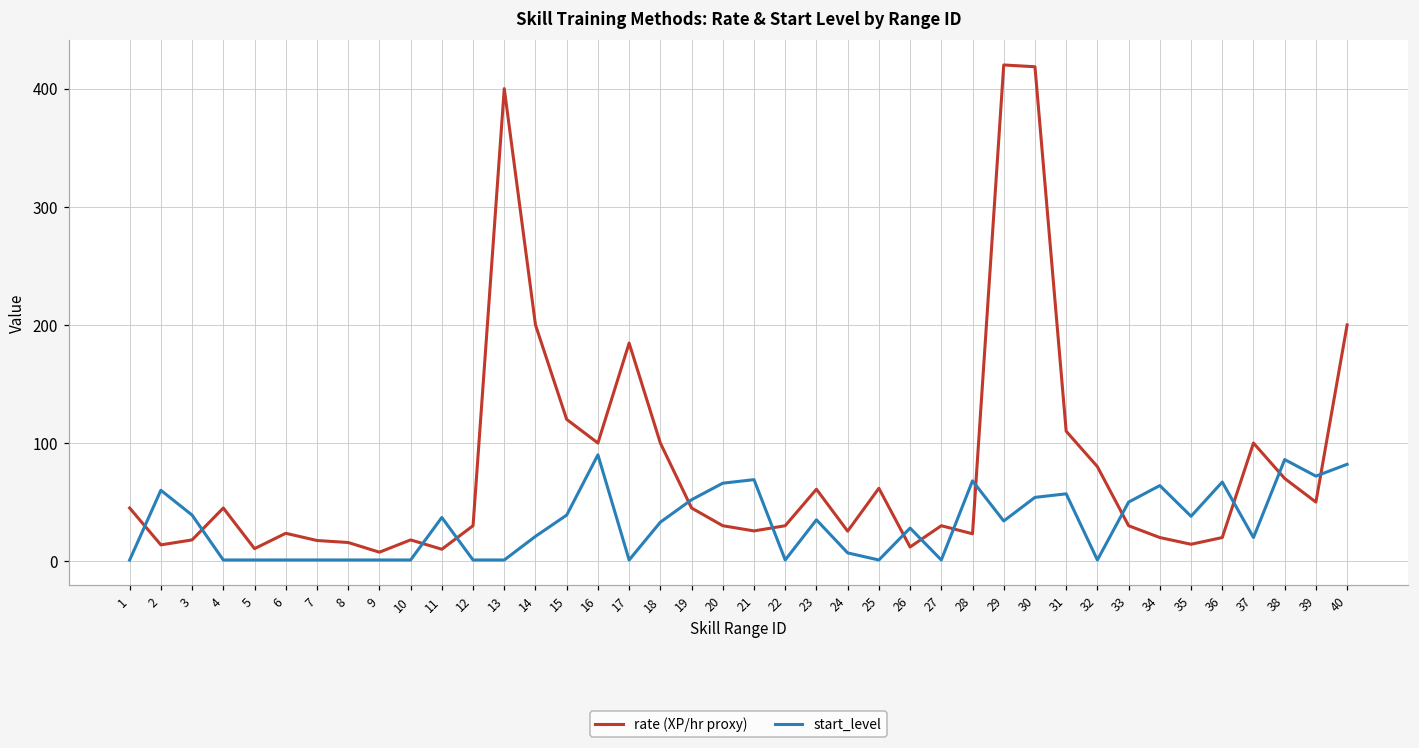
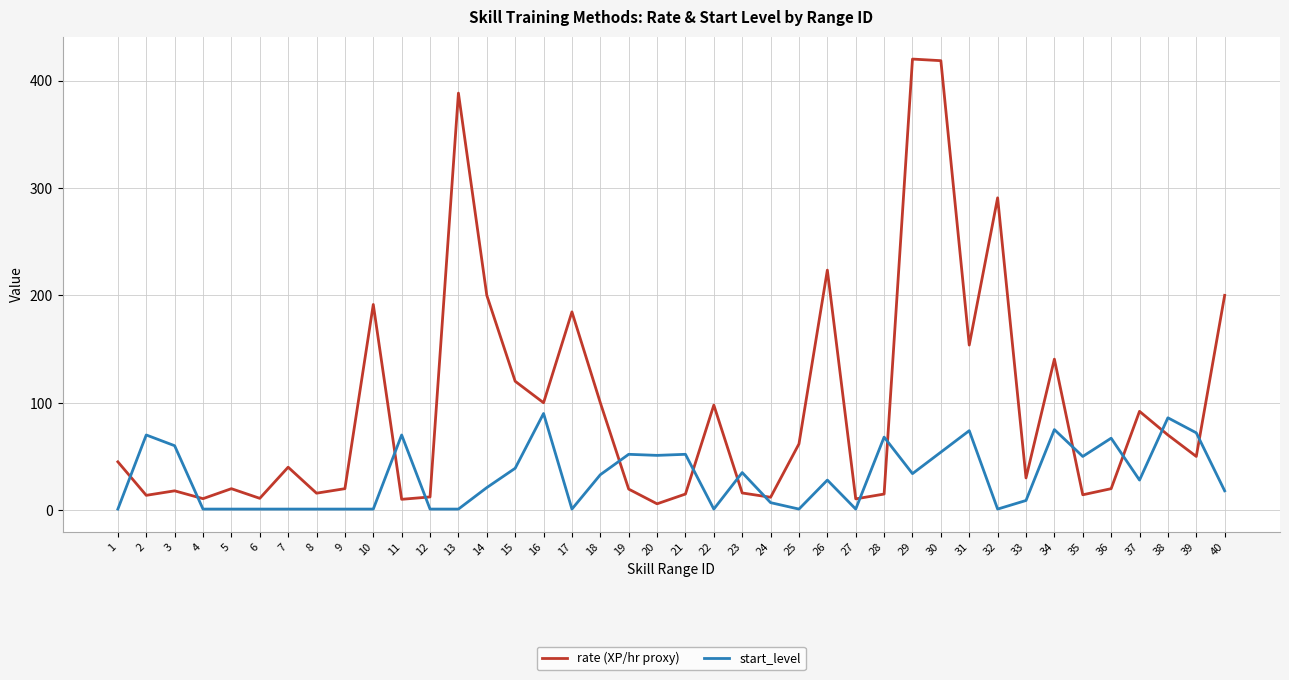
start_level, 2: 60 -> 70
start_level, 3: 39 -> 60
rate (XP/hr proxy), 4: 45 -> 11
rate (XP/hr proxy), 5: 11 -> 20
rate (XP/hr proxy), 6: 24 -> 11
rate (XP/hr proxy), 7: 18 -> 40
rate (XP/hr proxy), 9: 8 -> 20
rate (XP/hr proxy), 10: 18 -> 192
start_level, 11: 37 -> 70
rate (XP/hr proxy), 12: 30 -> 12
rate (XP/hr proxy), 13: 400 -> 388
rate (XP/hr proxy), 19: 45 -> 20
rate (XP/hr proxy), 20: 30 -> 6
start_level, 20: 66 -> 51
rate (XP/hr proxy), 21: 26 -> 15
start_level, 21: 69 -> 52
rate (XP/hr proxy), 22: 30 -> 98
rate (XP/hr proxy), 23: 61 -> 16
rate (XP/hr proxy), 24: 25 -> 12
rate (XP/hr proxy), 26: 12 -> 224
rate (XP/hr proxy), 27: 30 -> 11
rate (XP/hr proxy), 28: 23 -> 15
rate (XP/hr proxy), 31: 110 -> 154
start_level, 31: 57 -> 74
rate (XP/hr proxy), 32: 80 -> 291
start_level, 33: 50 -> 9
rate (XP/hr proxy), 34: 20 -> 141
start_level, 34: 64 -> 75
start_level, 35: 38 -> 50
rate (XP/hr proxy), 37: 100 -> 92
start_level, 37: 20 -> 28
start_level, 40: 82 -> 18
